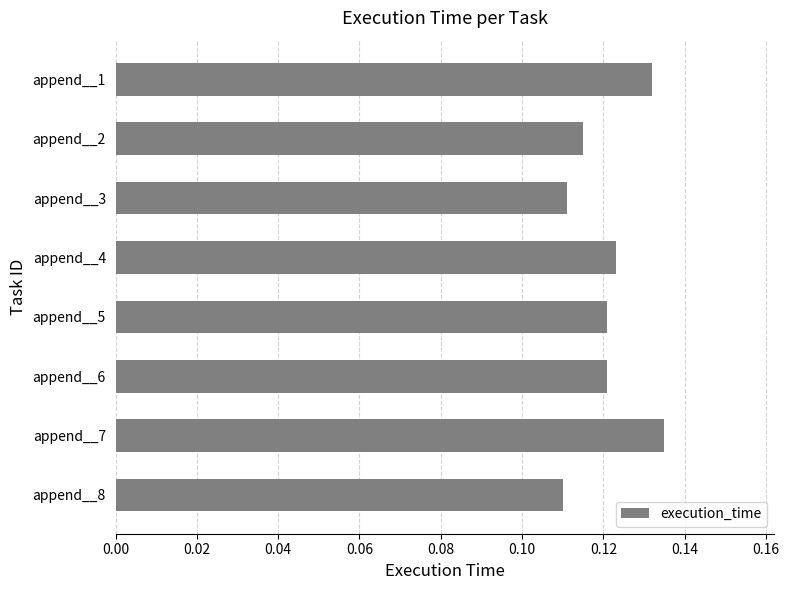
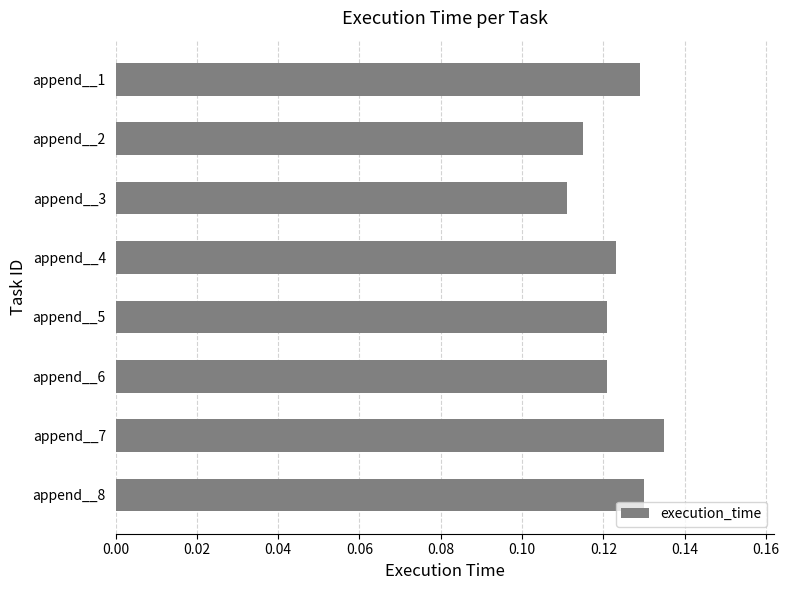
append__1: 0.132 -> 0.129
append__8: 0.11 -> 0.13
